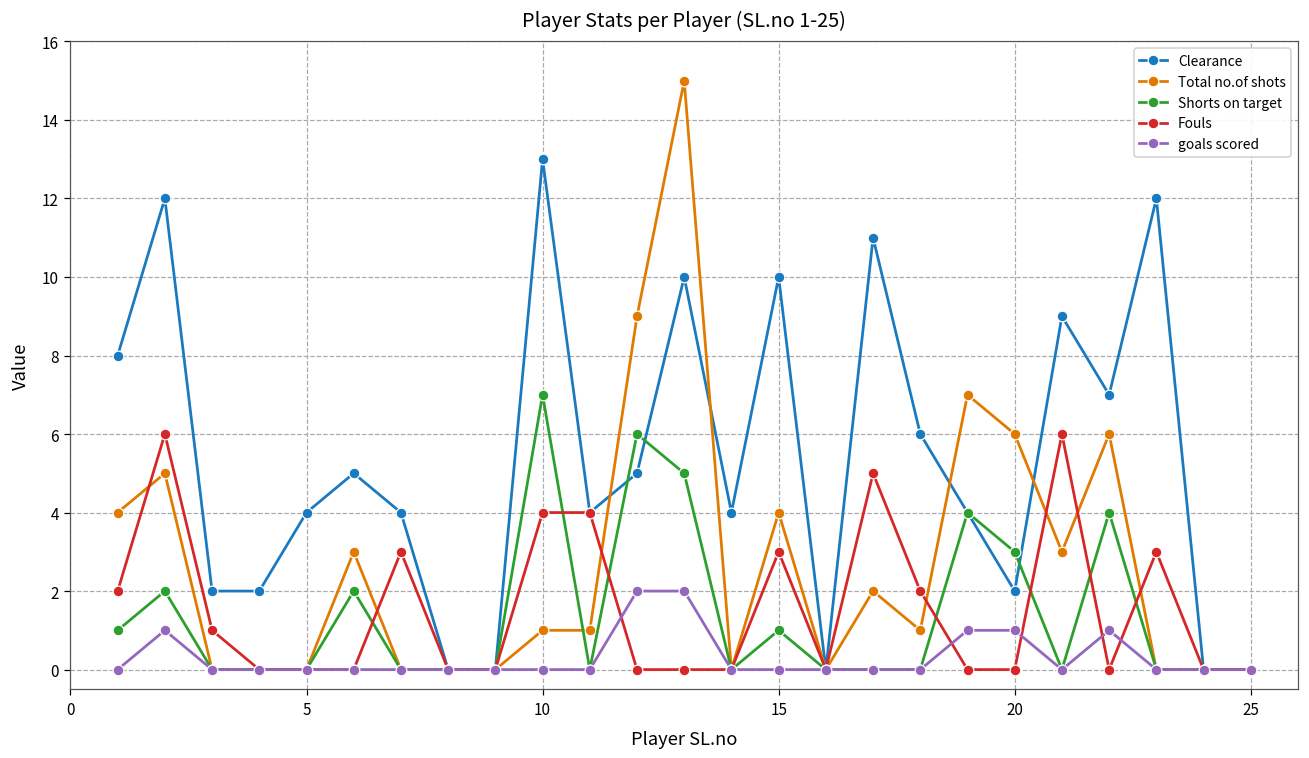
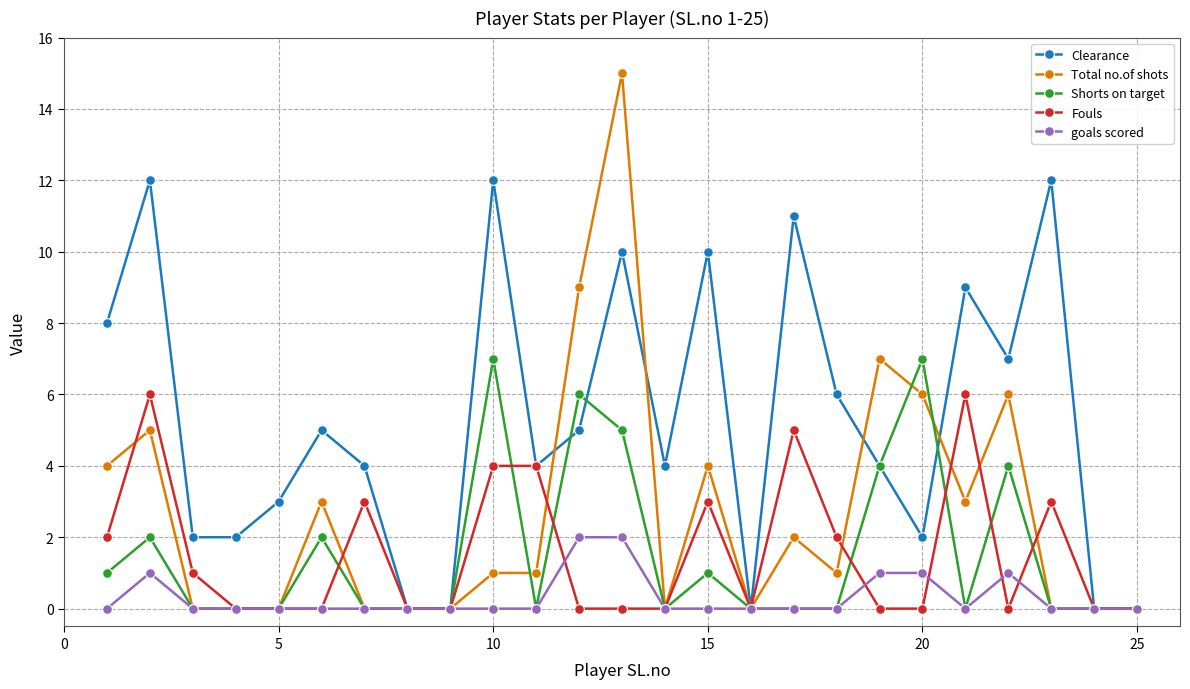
Clearance, 5: 4 -> 3
Clearance, 10: 13 -> 12
Shorts on target, 20: 3 -> 7
